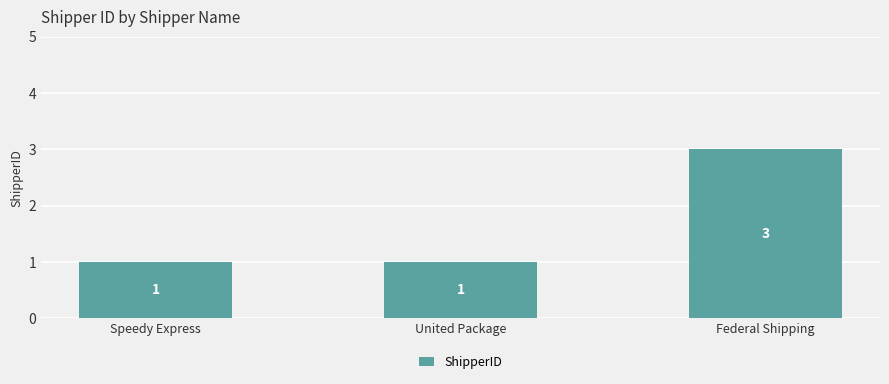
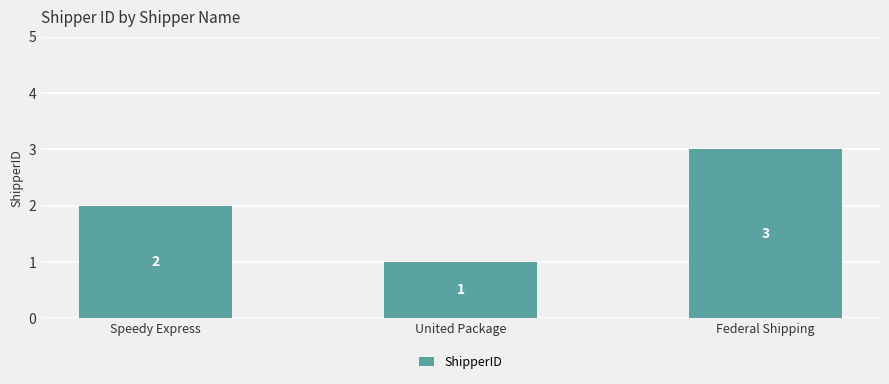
Speedy Express: 1 -> 2
